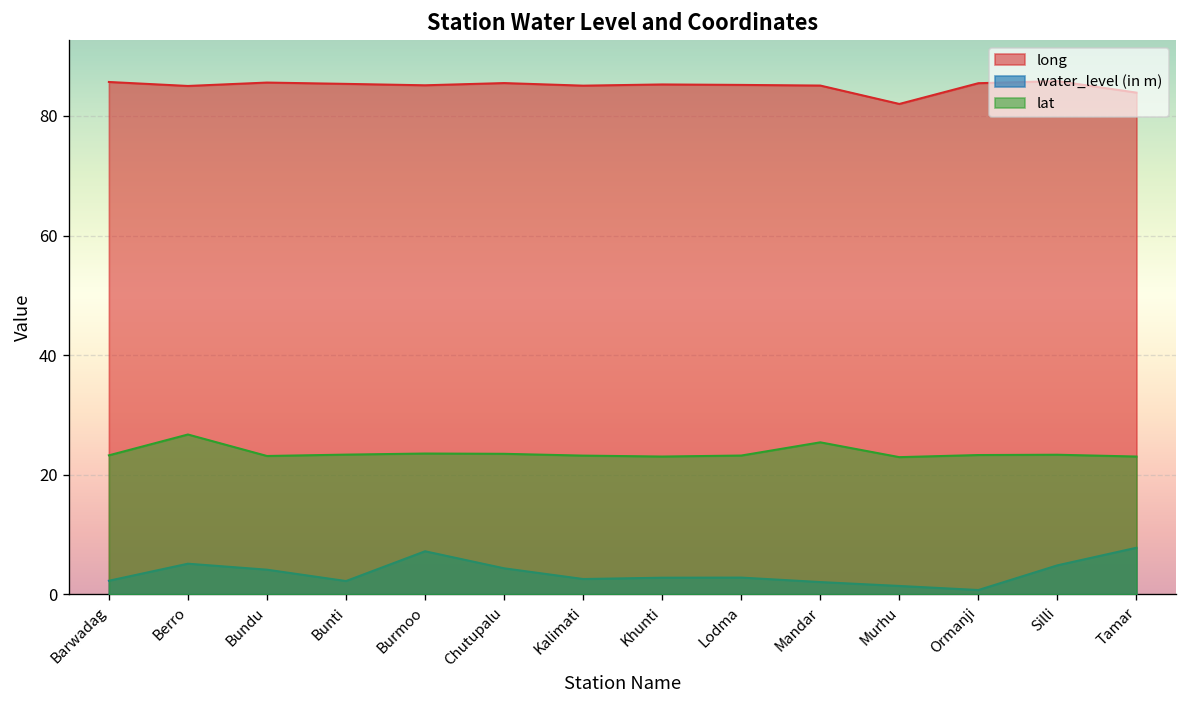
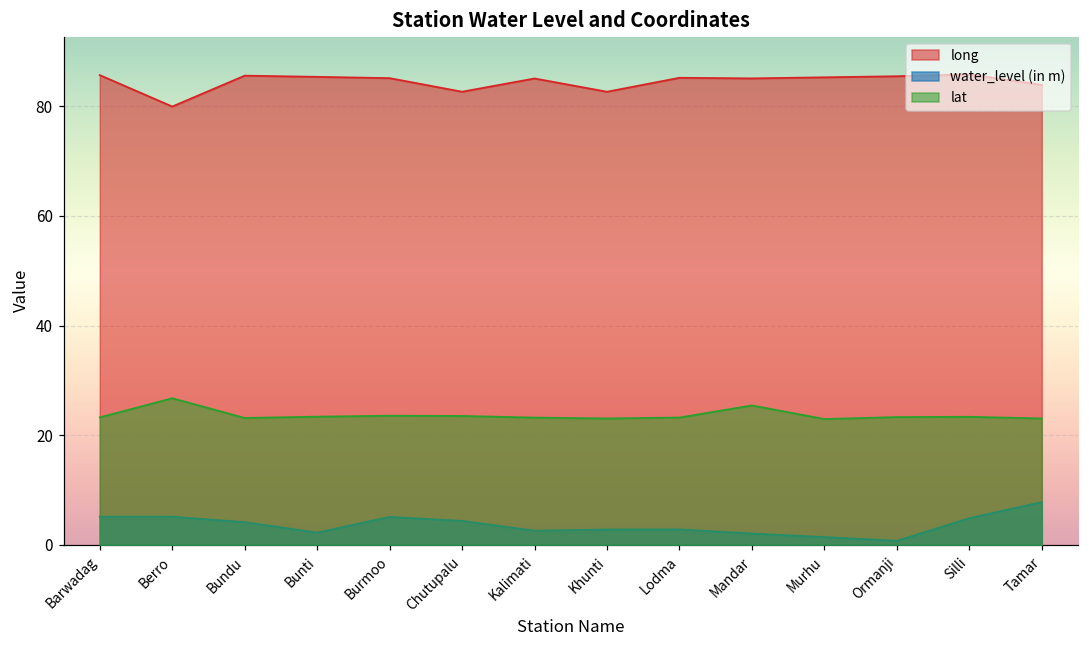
water_level (in m), Barwadag: 2 -> 5
long, Berro: 85 -> 80
water_level (in m), Burmoo: 7 -> 5
long, Chutupalu: 86 -> 83
long, Khunti: 85 -> 83
long, Murhu: 82 -> 85
